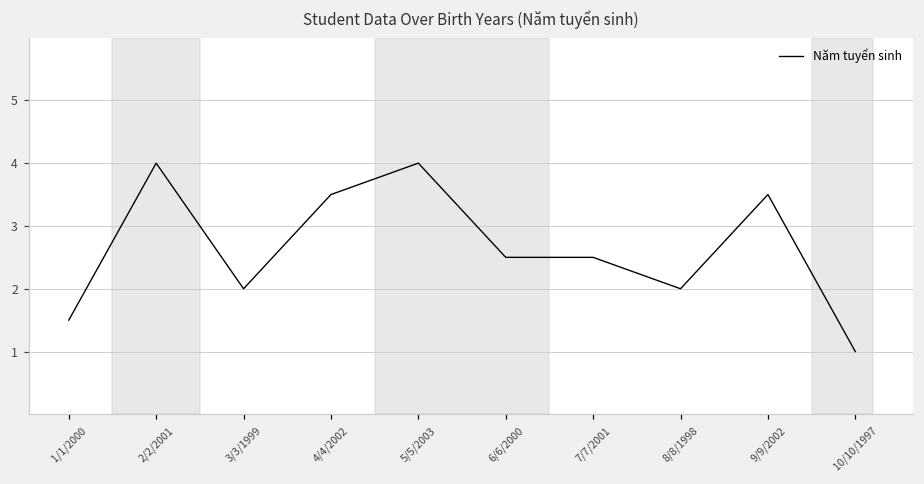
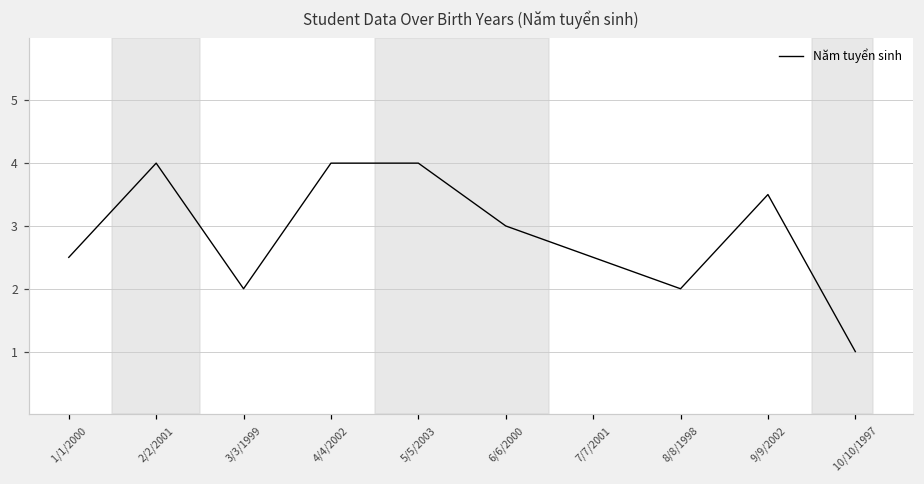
1/1/2000: 1.5 -> 2.5
4/4/2002: 3.5 -> 4.0
6/6/2000: 2.5 -> 3.0
